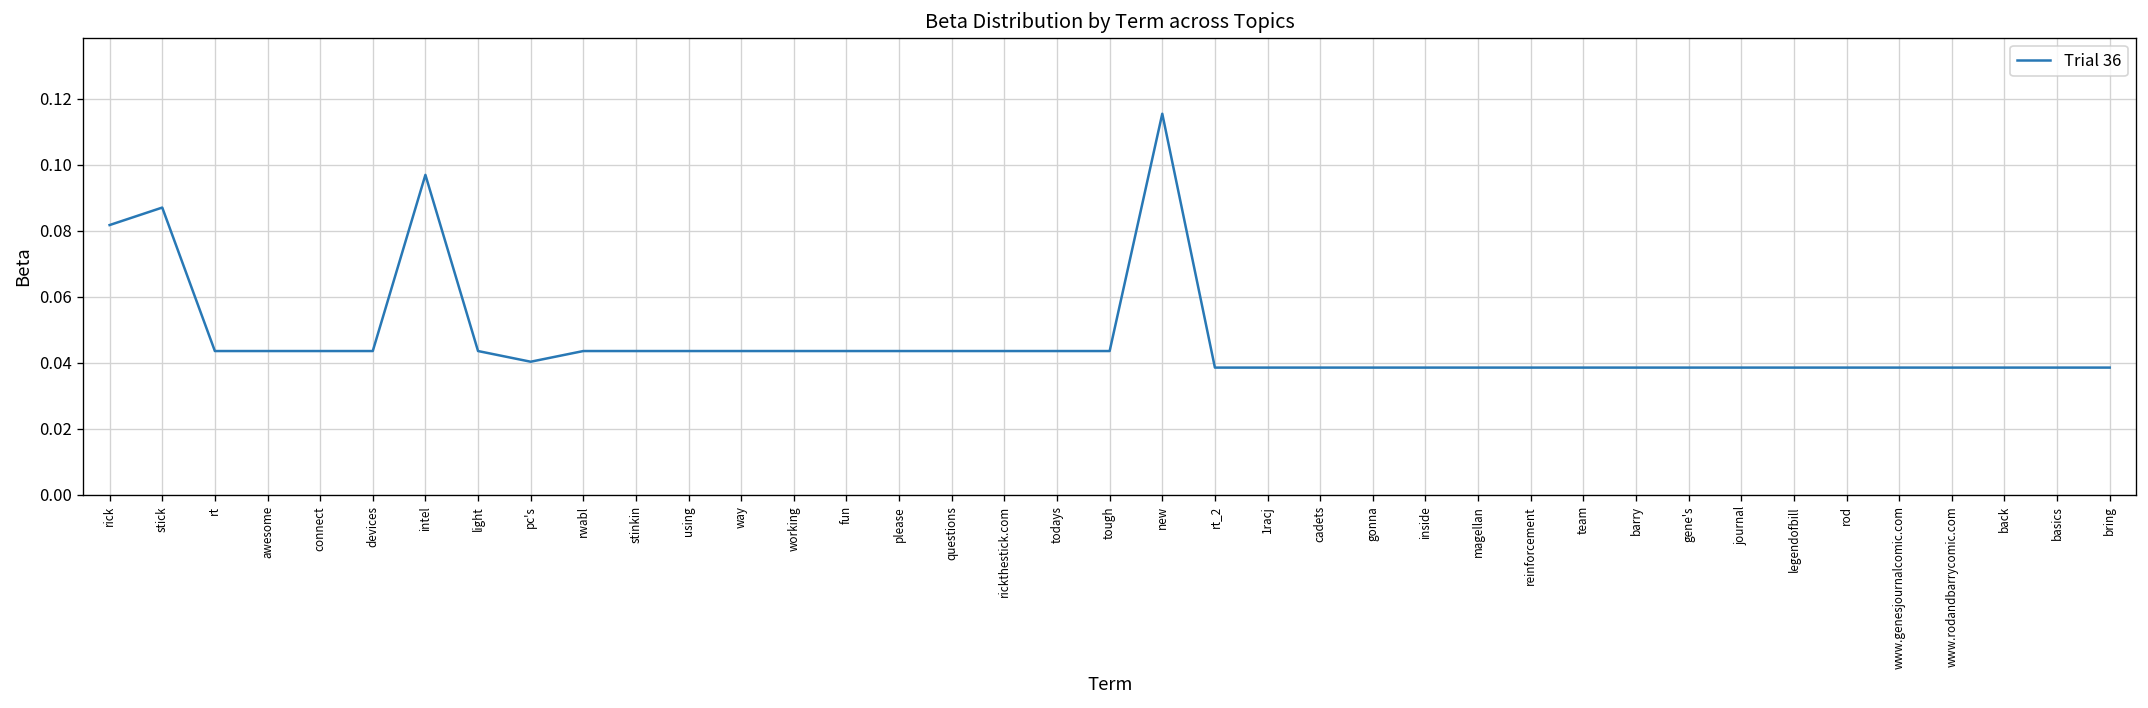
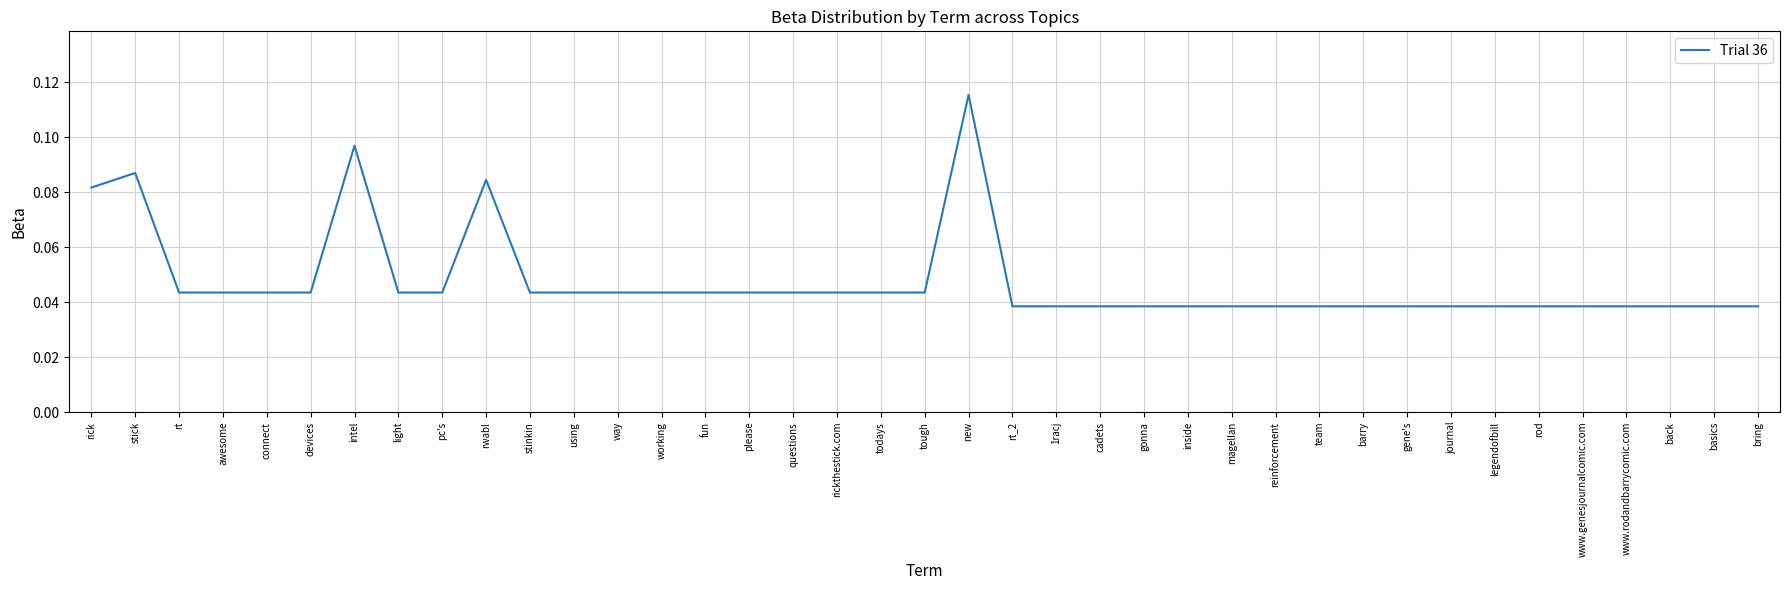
pc's: 0.040 -> 0.043
rwabl: 0.043 -> 0.084
